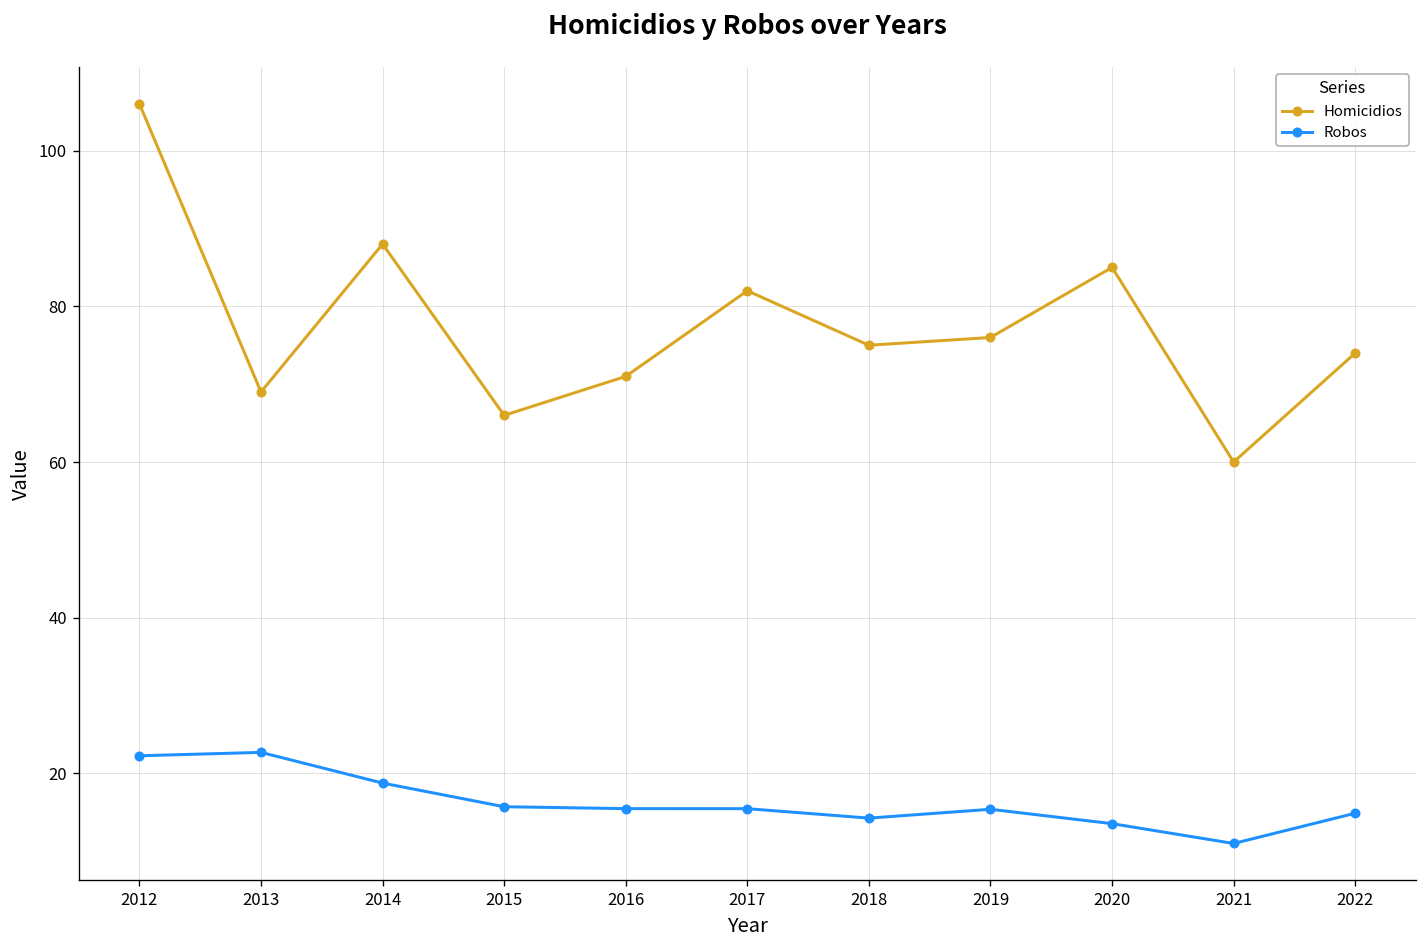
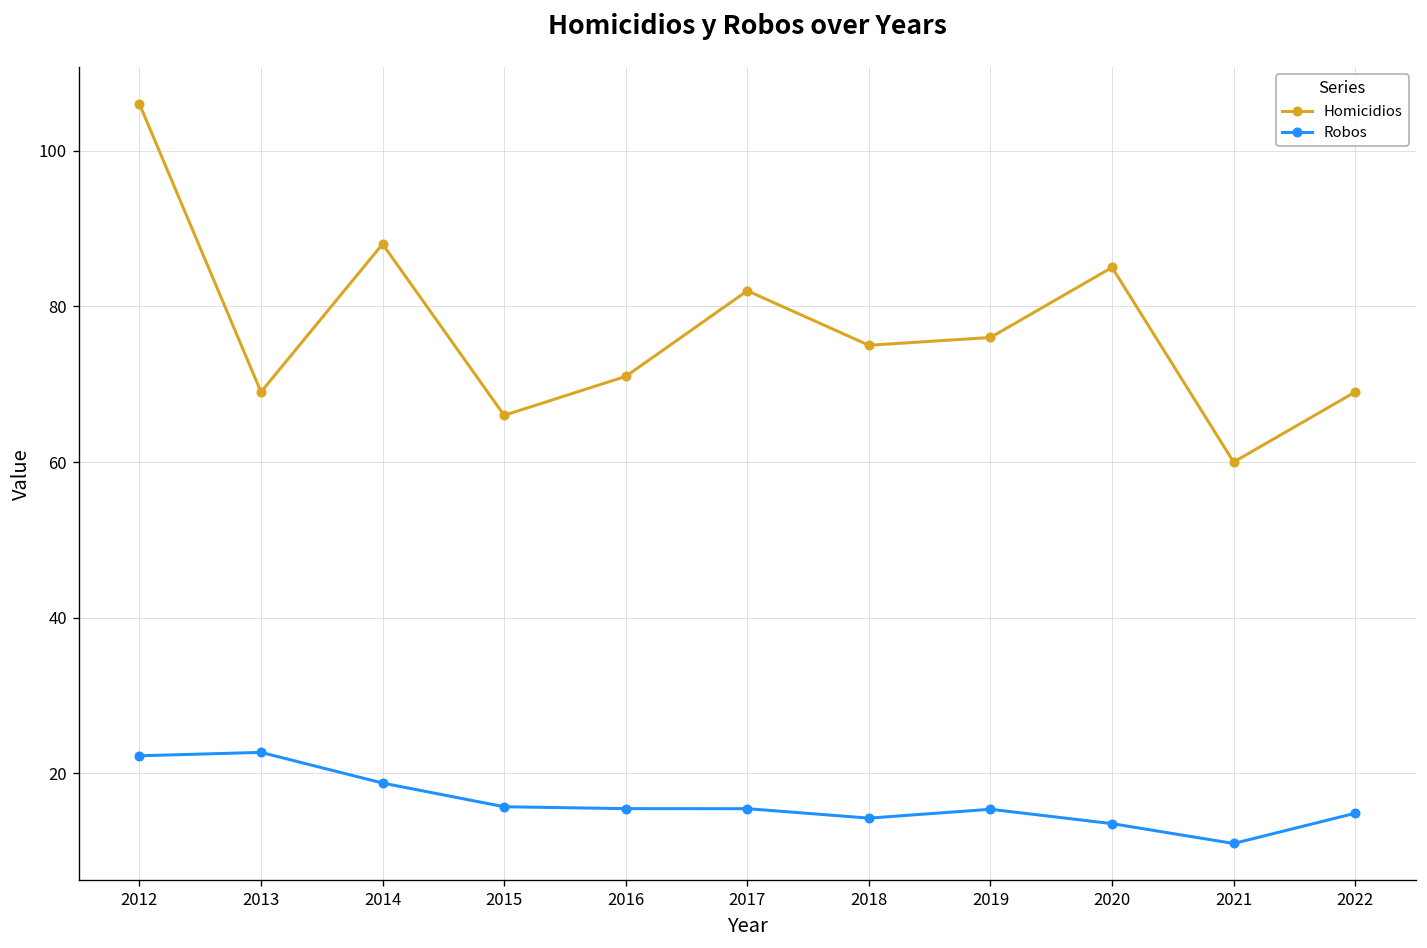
Homicidios, 2022: 74 -> 69
